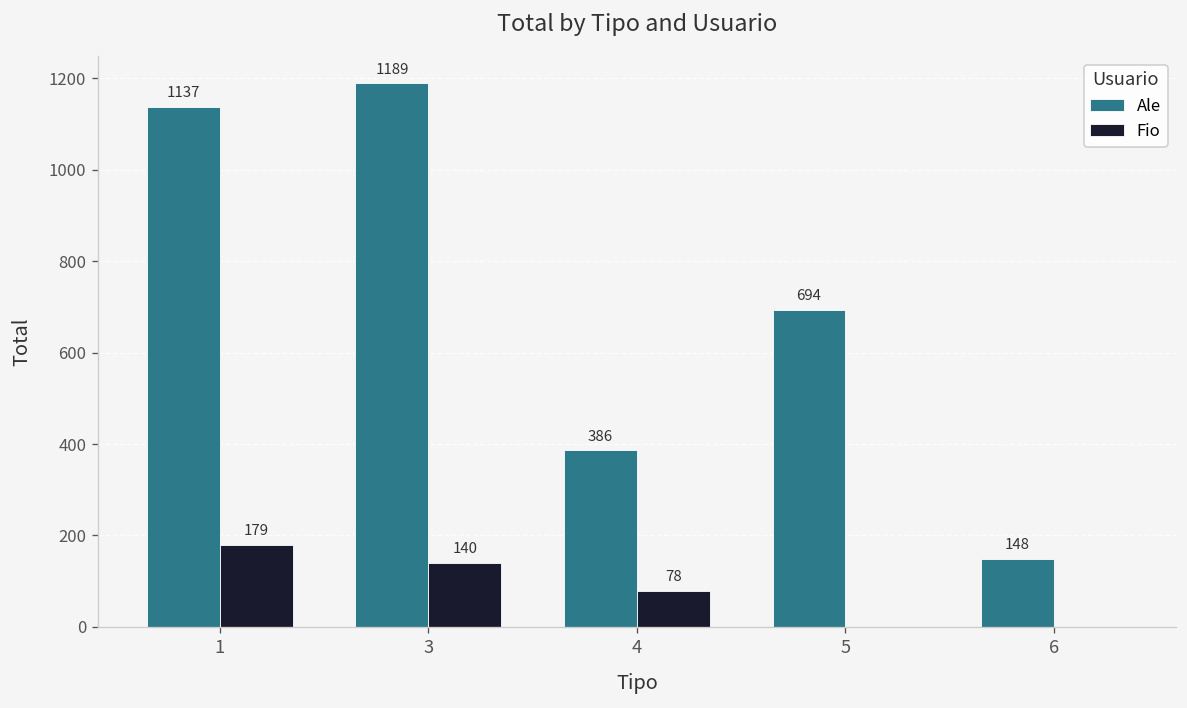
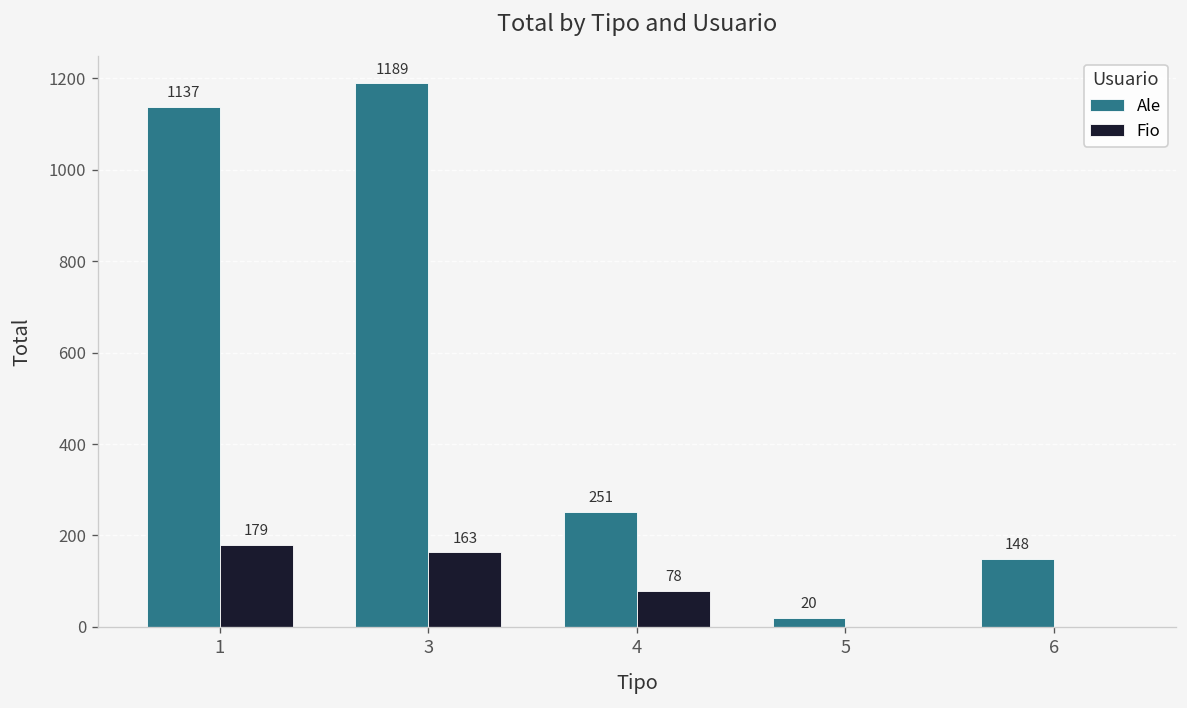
Fio, 3: 140 -> 163
Ale, 4: 386 -> 251
Ale, 5: 694 -> 20
